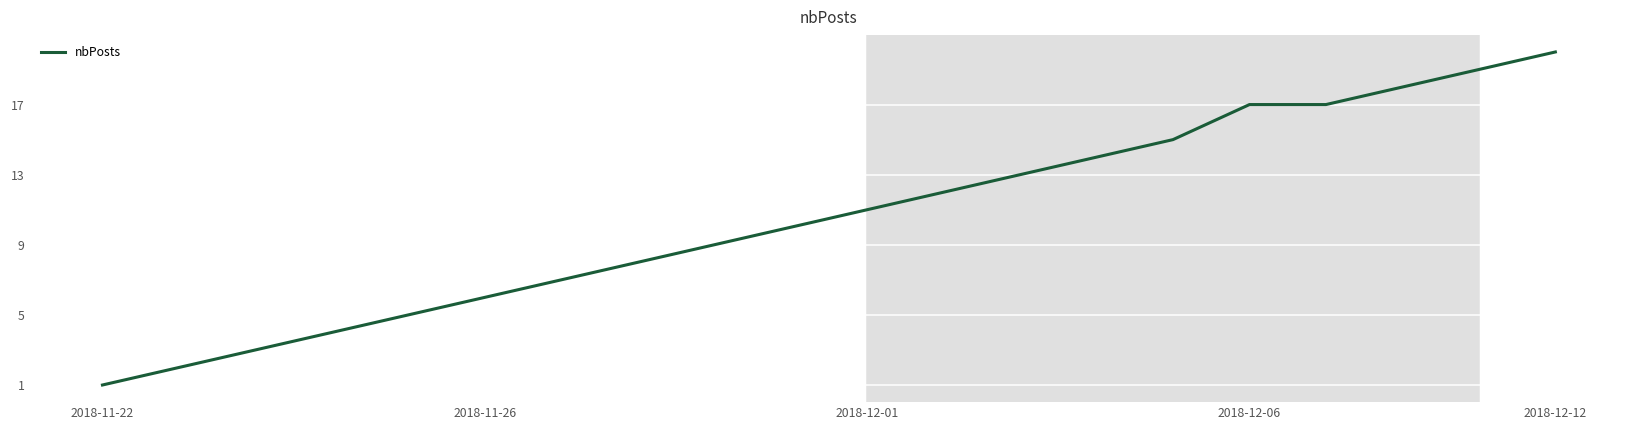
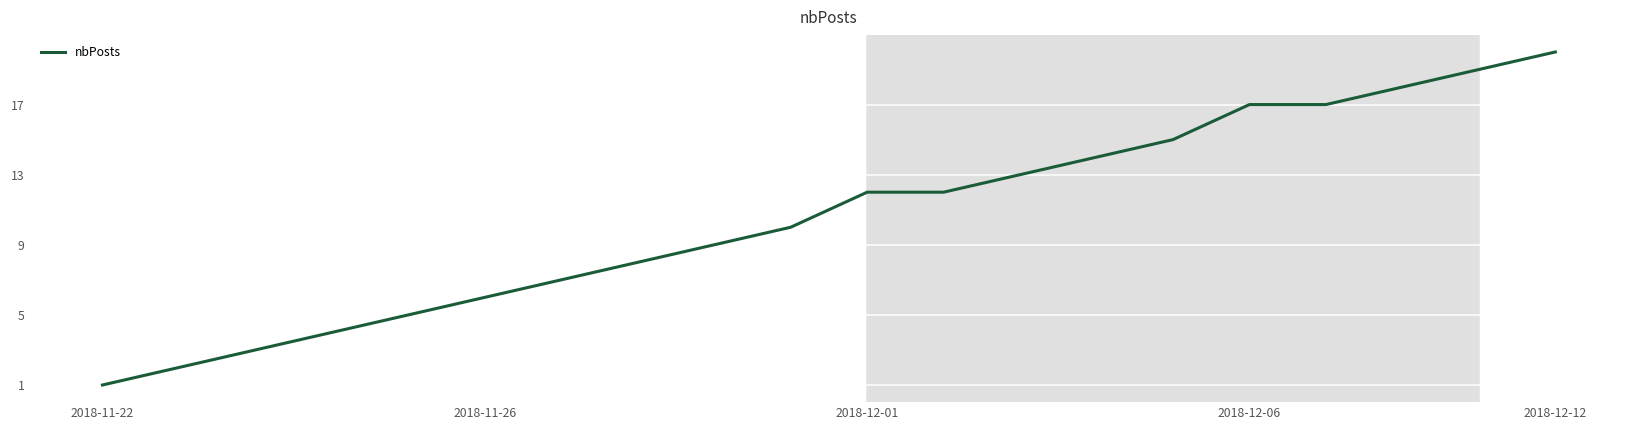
2018-12-01: 11 -> 12
